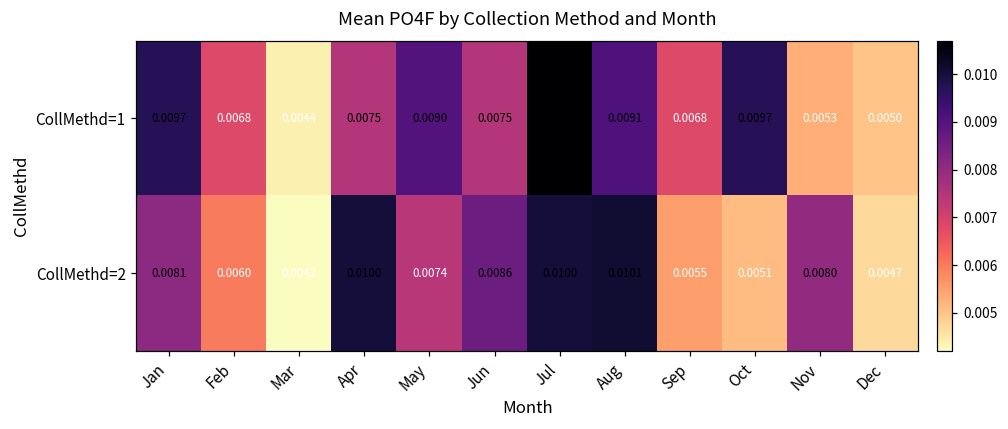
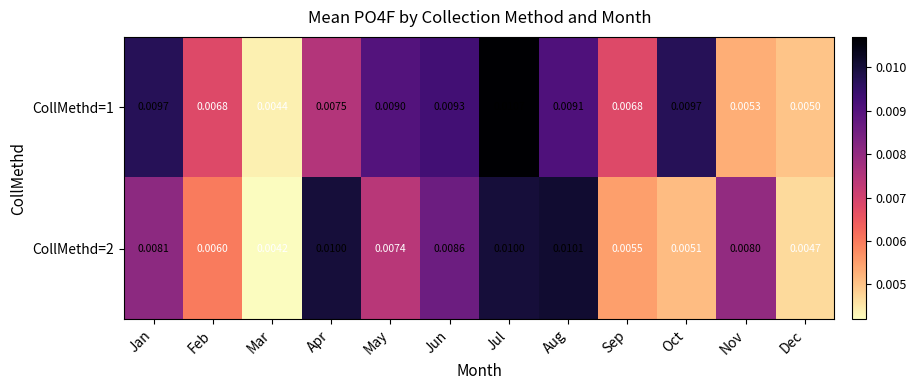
CollMethd=1, Jun: 0.0075 -> 0.0093
